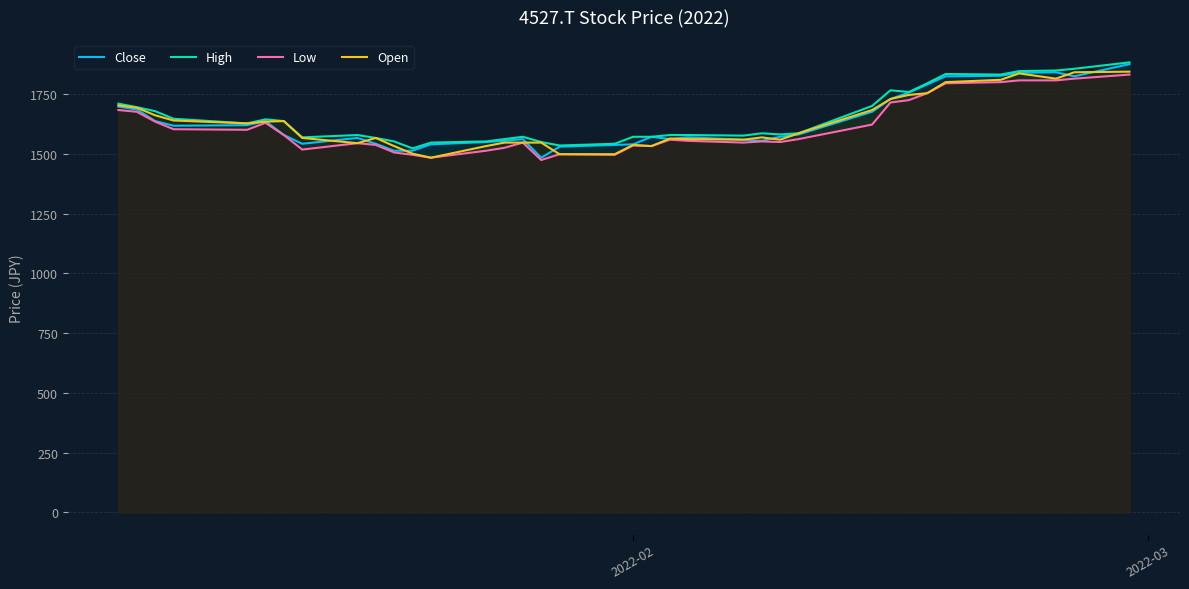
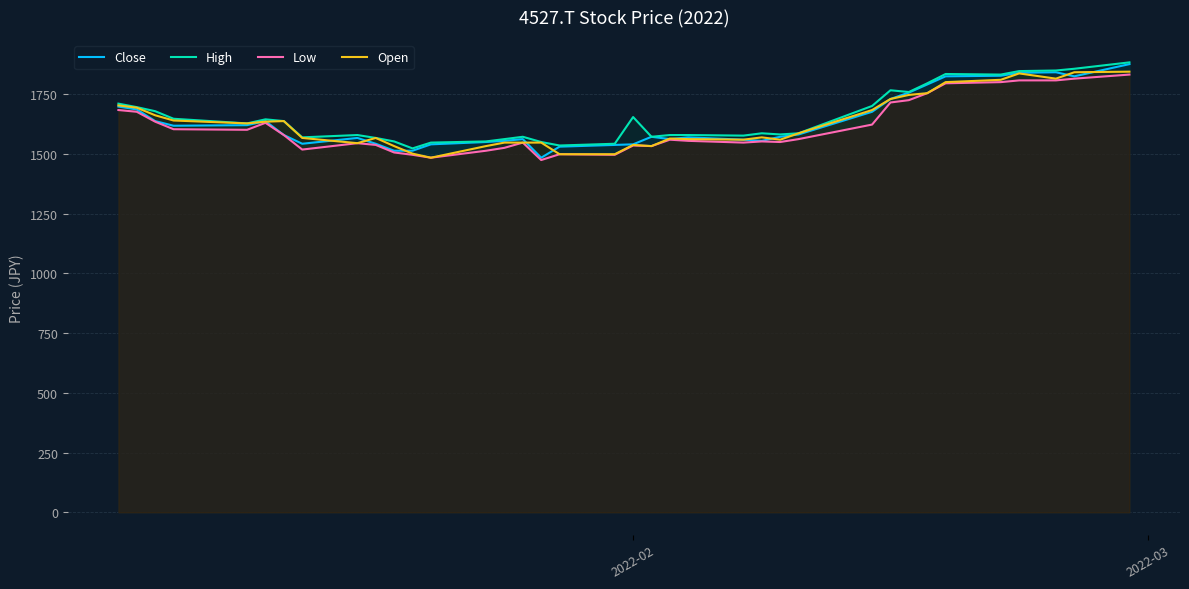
High, 2022-02: 1570 -> 1660
